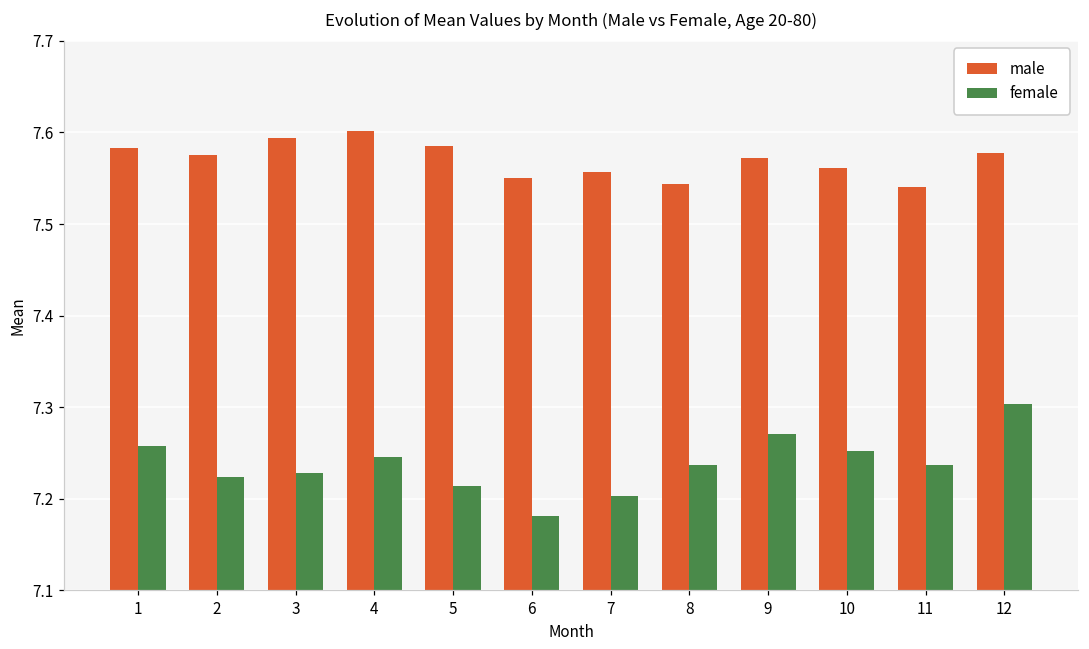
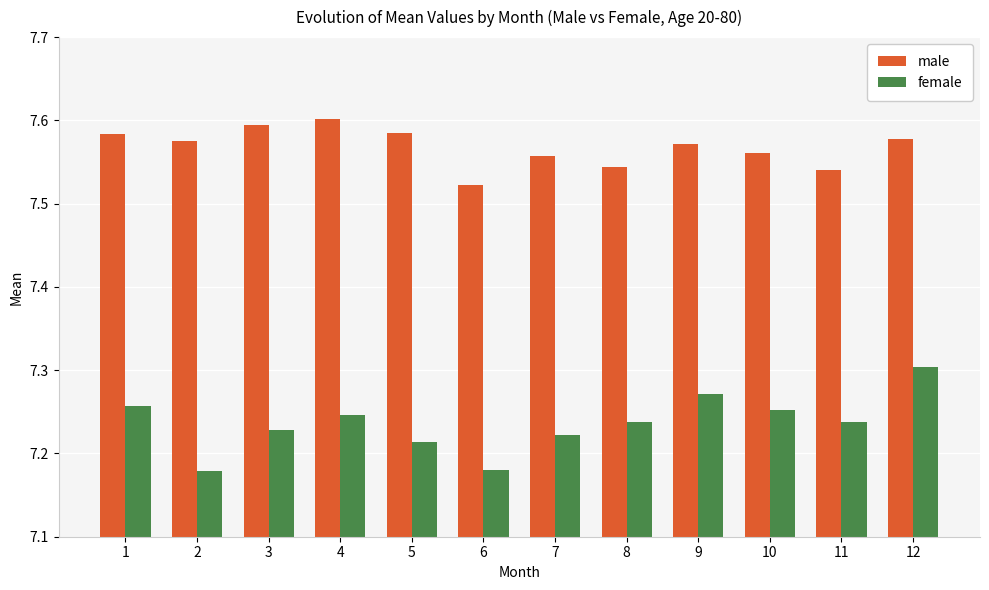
female, 2: 7.22 -> 7.18
male, 6: 7.55 -> 7.52
female, 7: 7.20 -> 7.22
